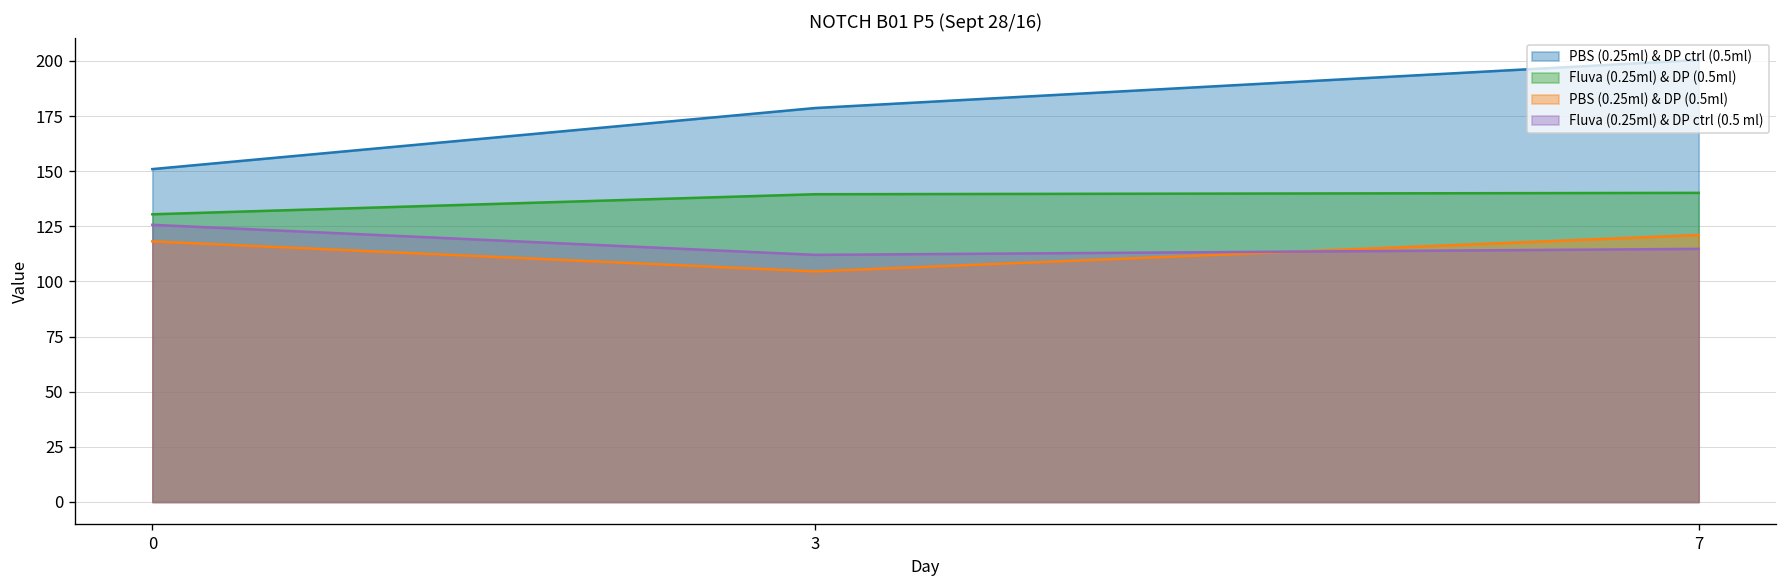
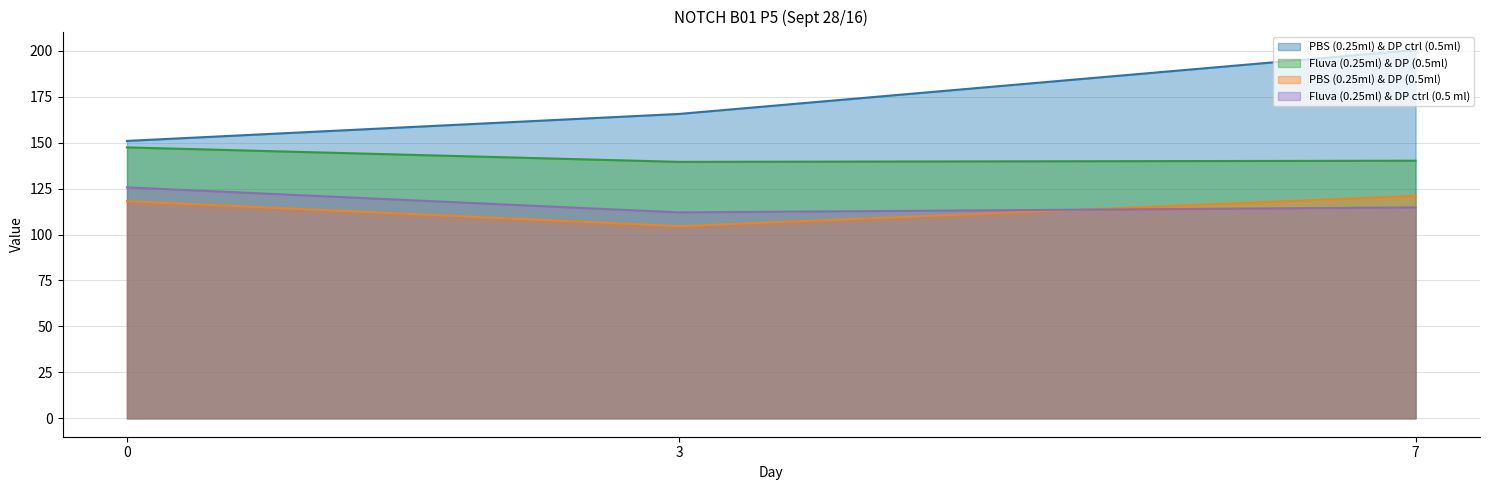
Fluva (0.25ml) & DP (0.5ml), 0: 130 -> 147
PBS (0.25ml) & DP ctrl (0.5ml), 3: 179 -> 166
